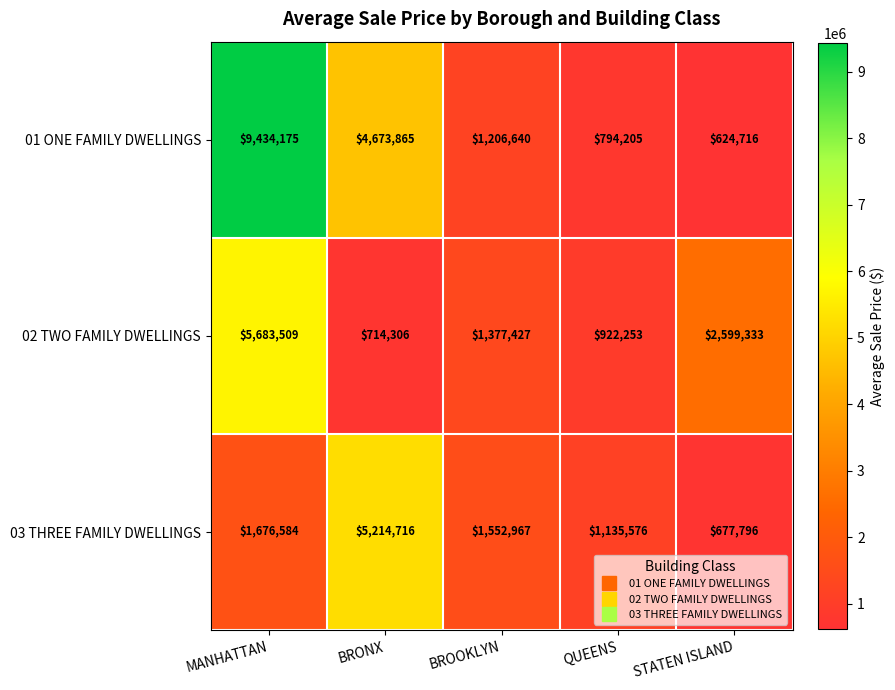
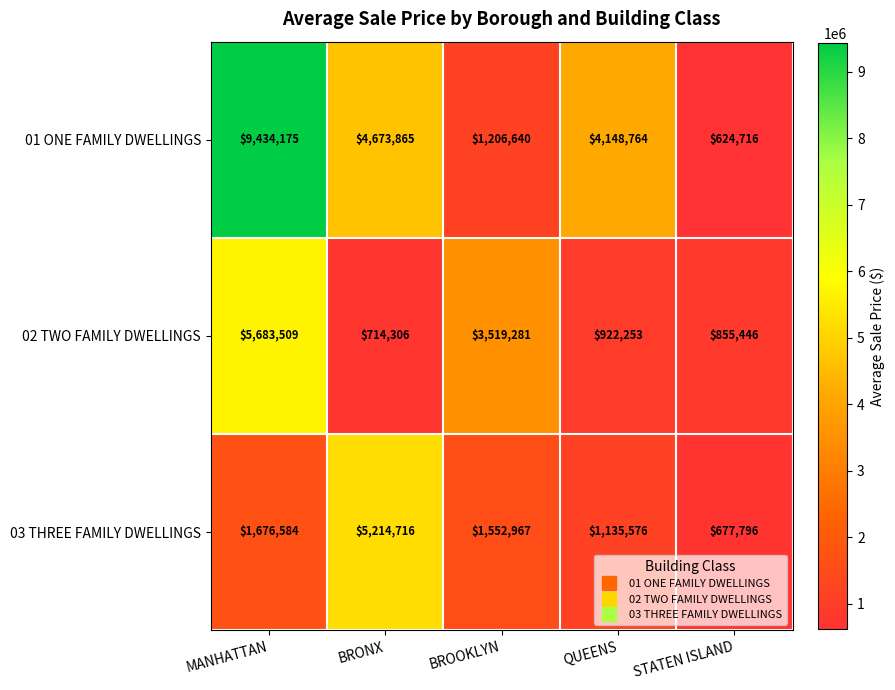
01 ONE FAMILY DWELLINGS, QUEENS: $794,205 -> $4,148,764
02 TWO FAMILY DWELLINGS, BROOKLYN: $1,377,427 -> $3,519,281
02 TWO FAMILY DWELLINGS, STATEN ISLAND: $2,599,333 -> $855,446
